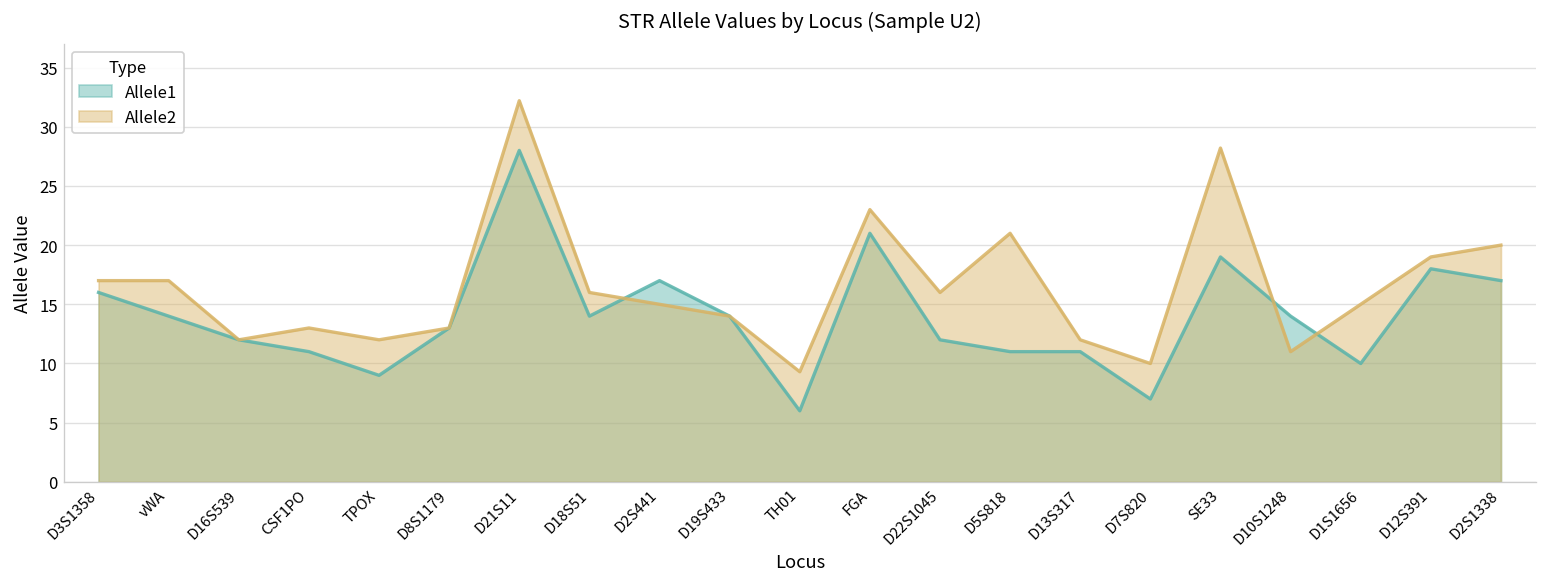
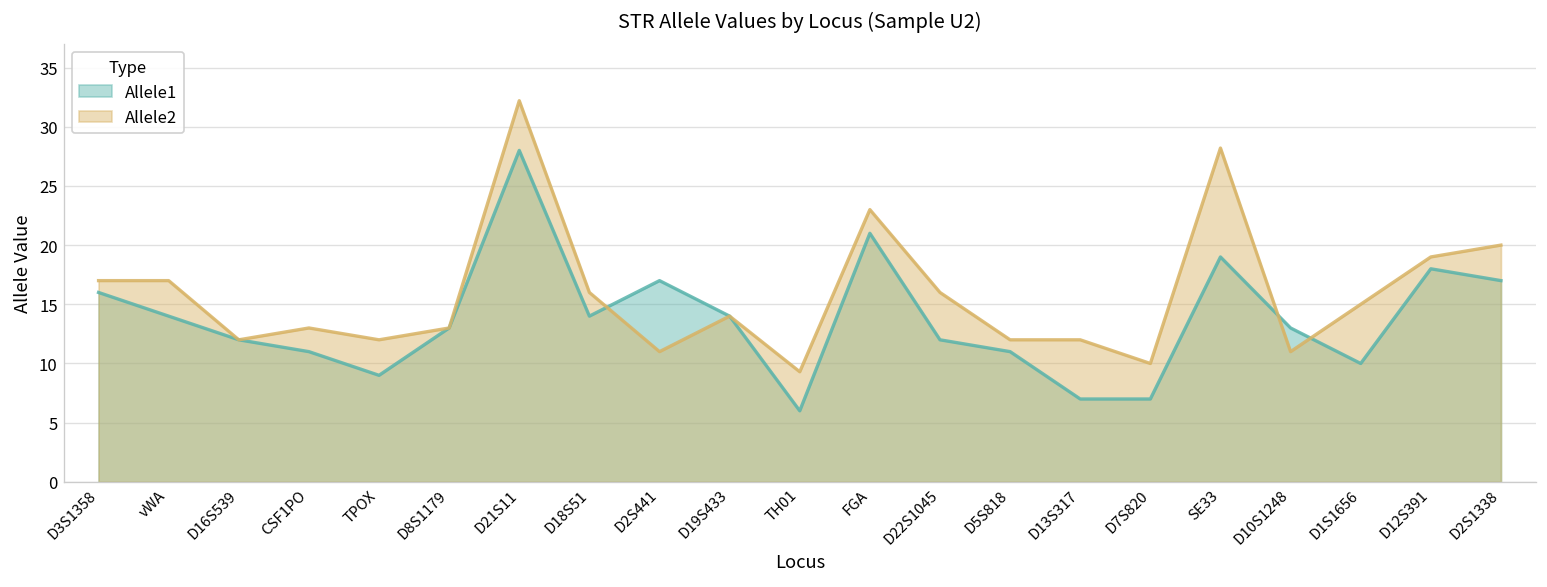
Allele2, D2S441: 15 -> 11
Allele2, D5S818: 21 -> 12
Allele1, D13S317: 11 -> 7
Allele1, D10S1248: 14 -> 13
